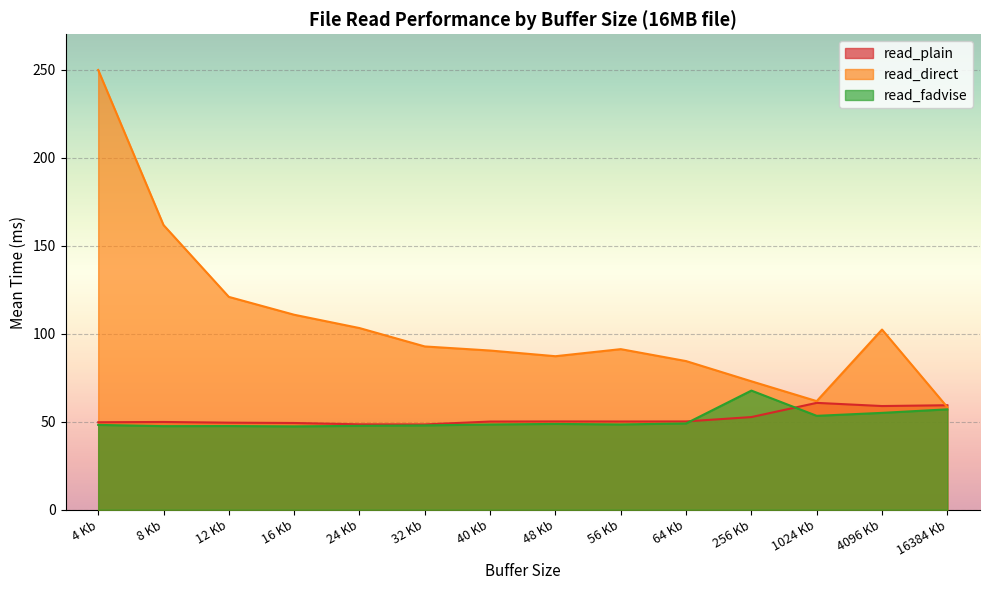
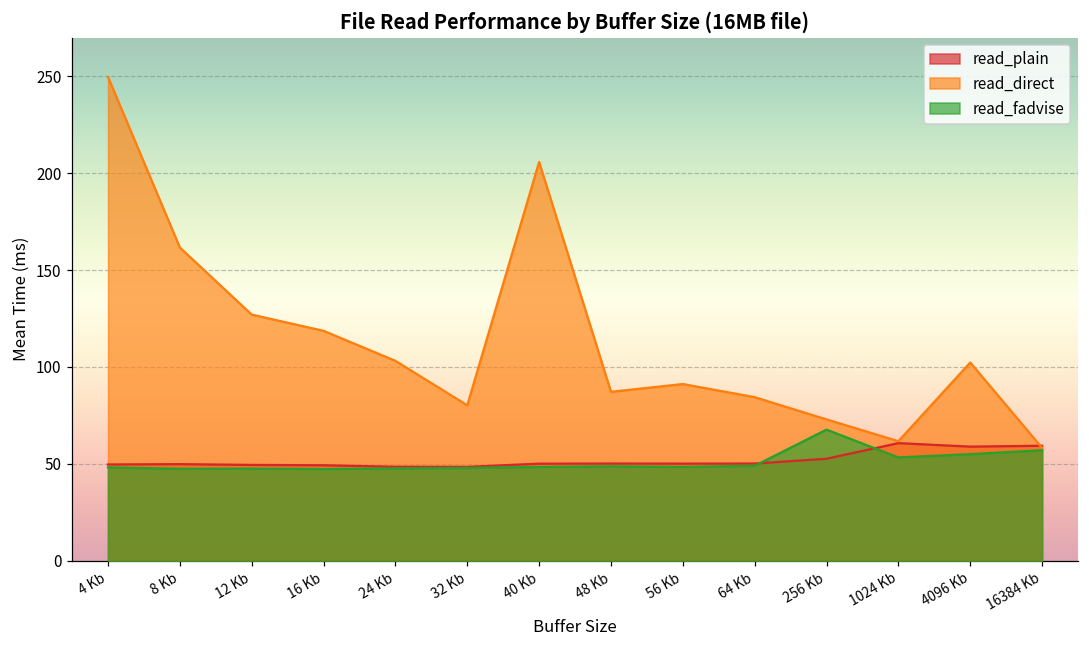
read_direct, 12 Kb: 121 -> 127
read_direct, 16 Kb: 111 -> 119
read_direct, 32 Kb: 93 -> 80
read_direct, 40 Kb: 90 -> 206
